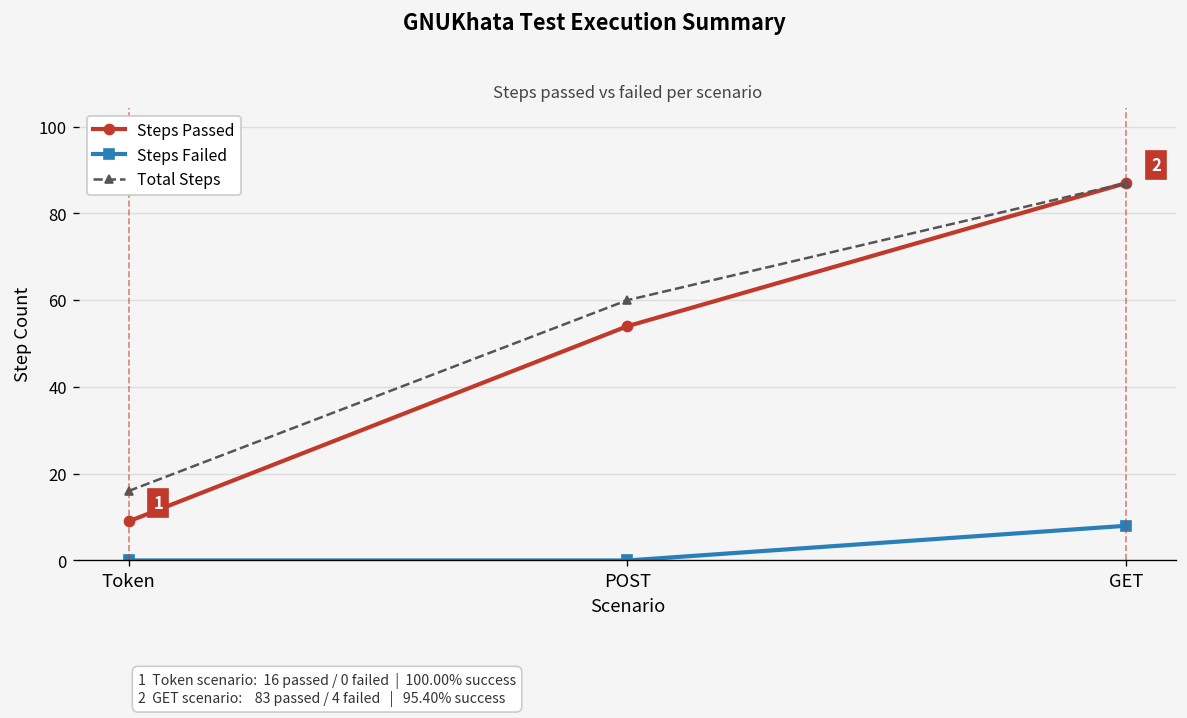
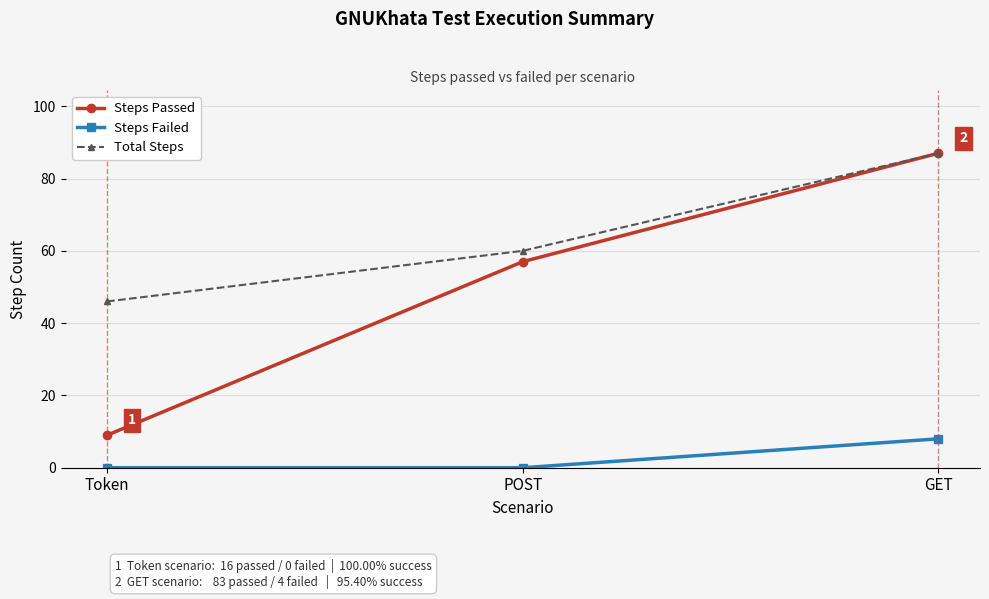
Total Steps, Token: 16 -> 46
Steps Passed, POST: 54 -> 57
